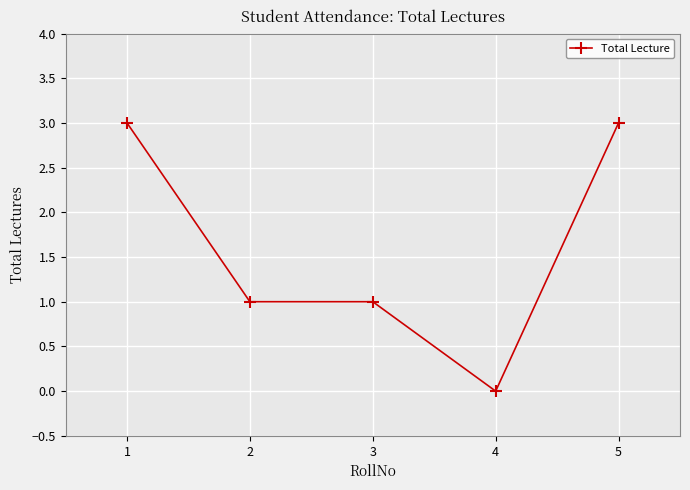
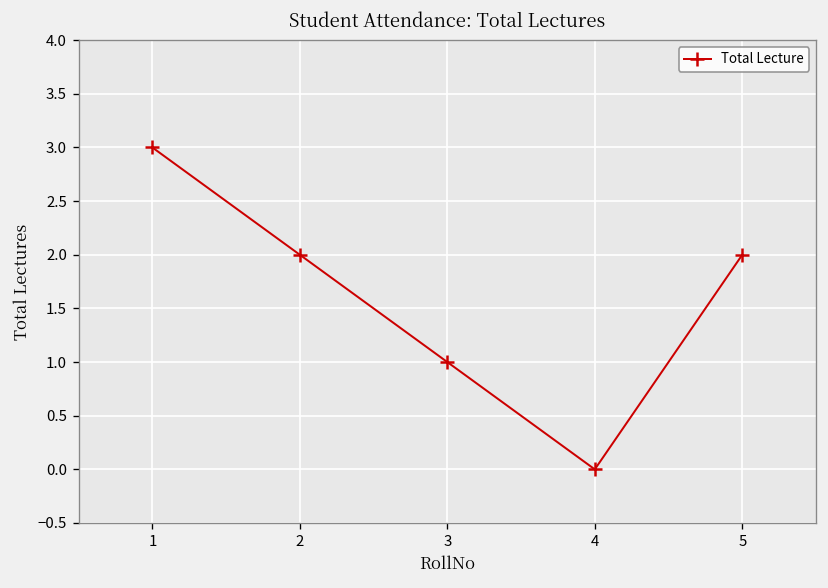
2: 1 -> 2
5: 3 -> 2
